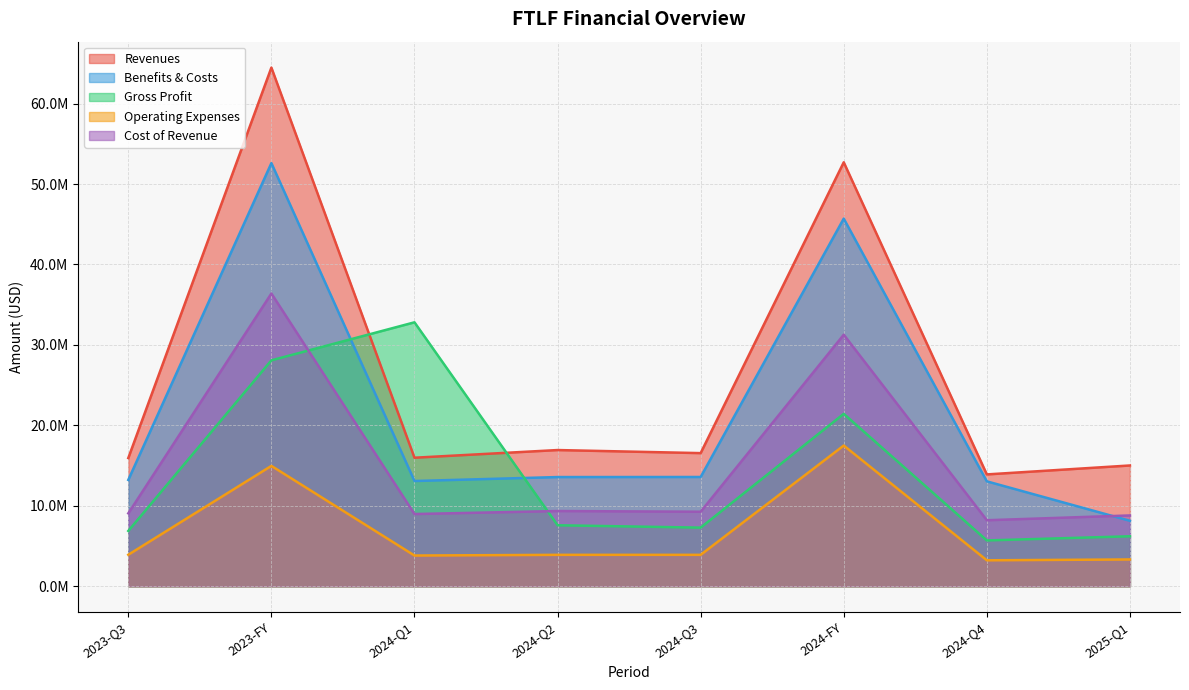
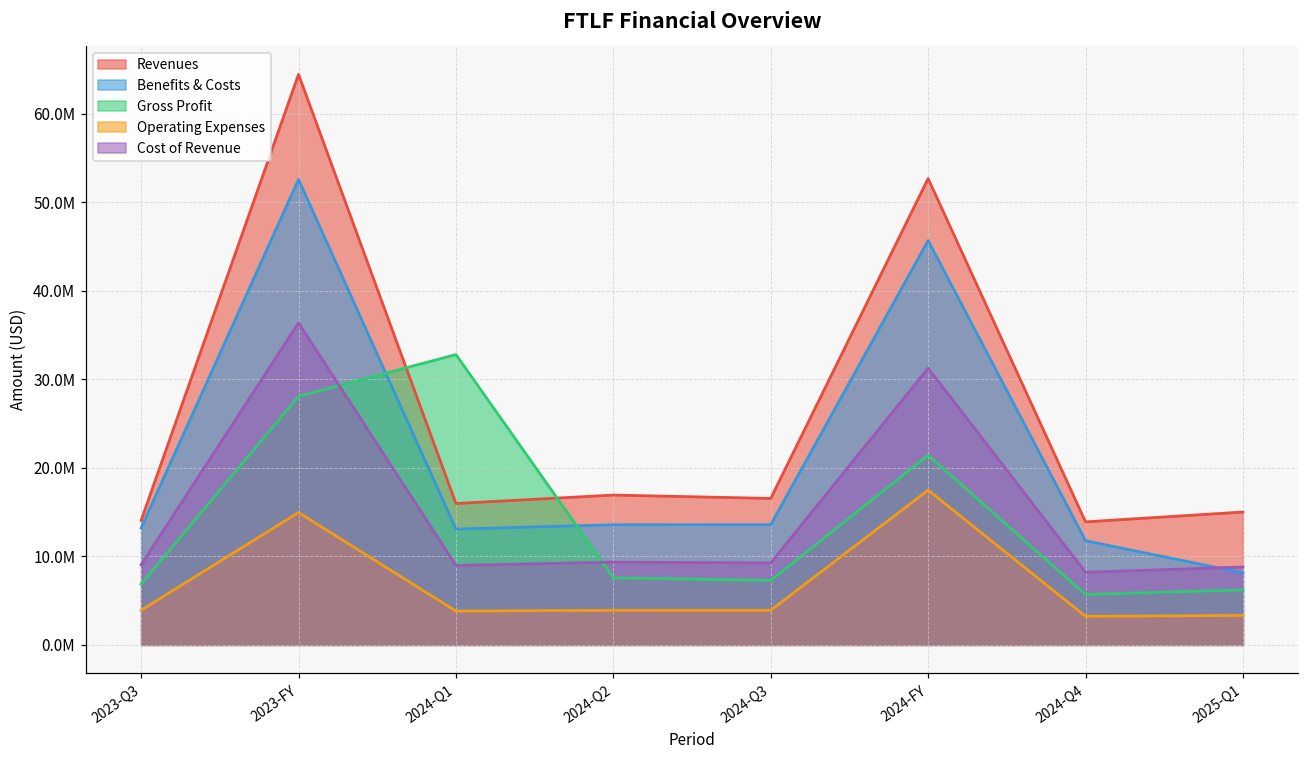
Revenues, 2023-Q3: 16000000 -> 14000000
Benefits & Costs, 2024-Q4: 13000000 -> 12000000
